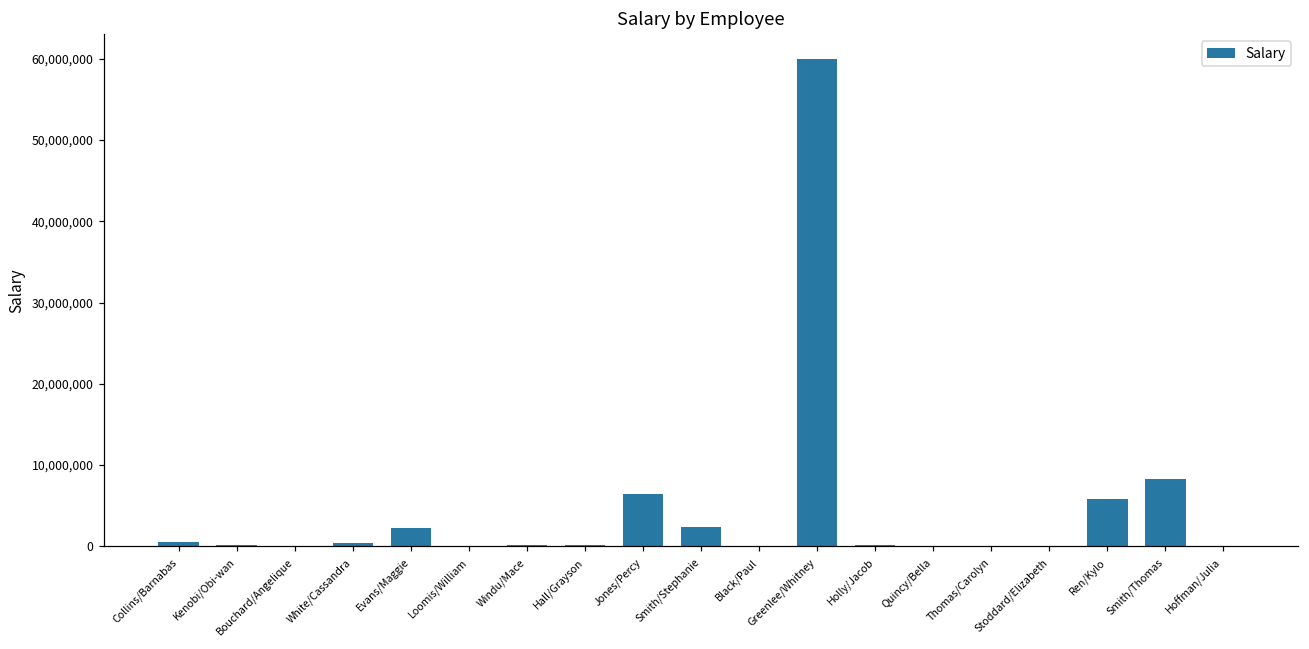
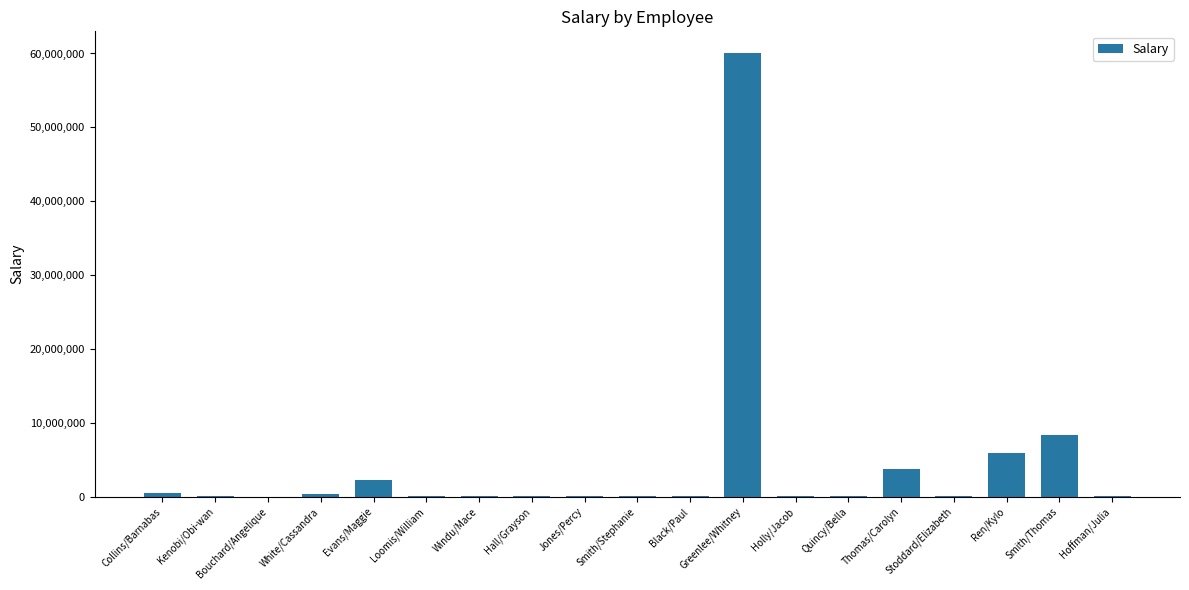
Jones/Percy: 6,000,000 -> 0
Smith/Stephanie: 2,000,000 -> 0
Thomas/Carolyn: 0 -> 4,000,000
